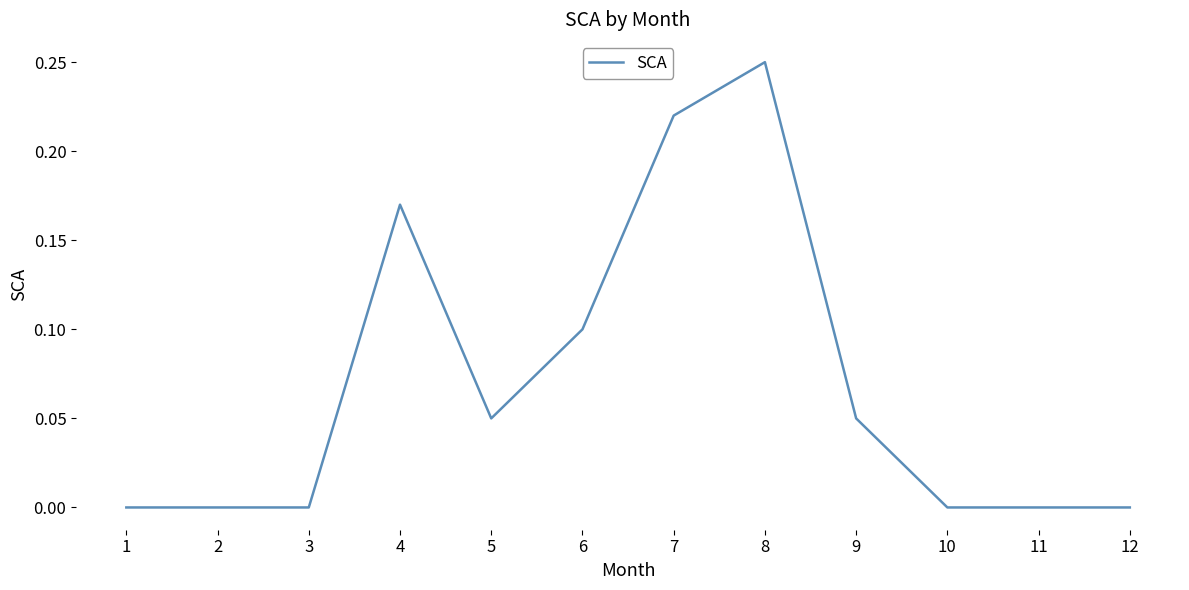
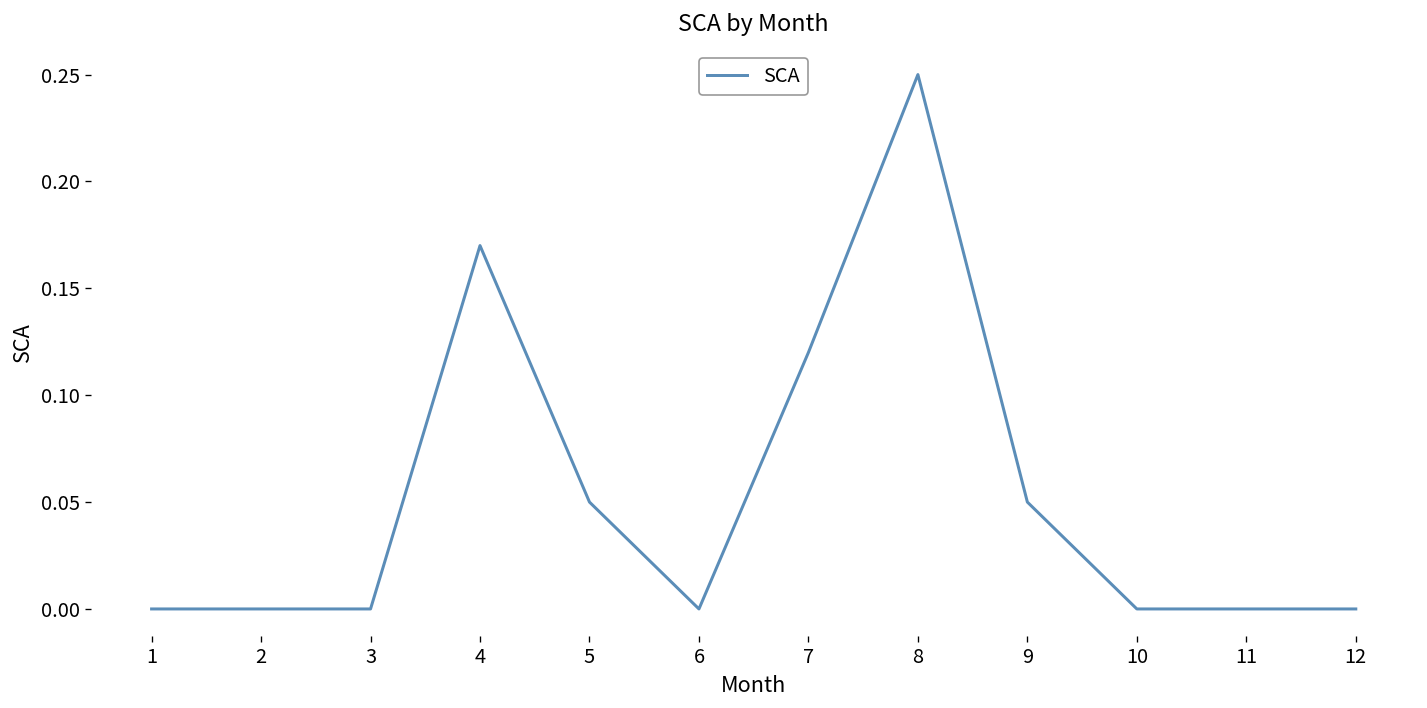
6: 0.1 -> 0.0
7: 0.22 -> 0.12
